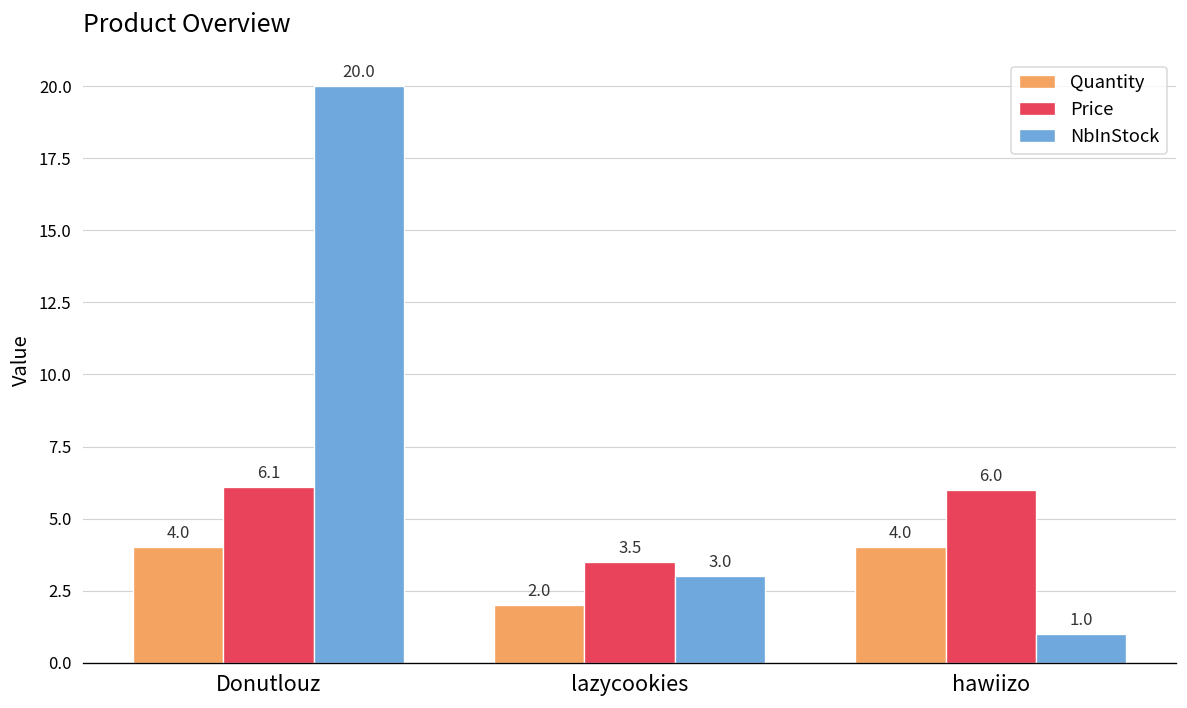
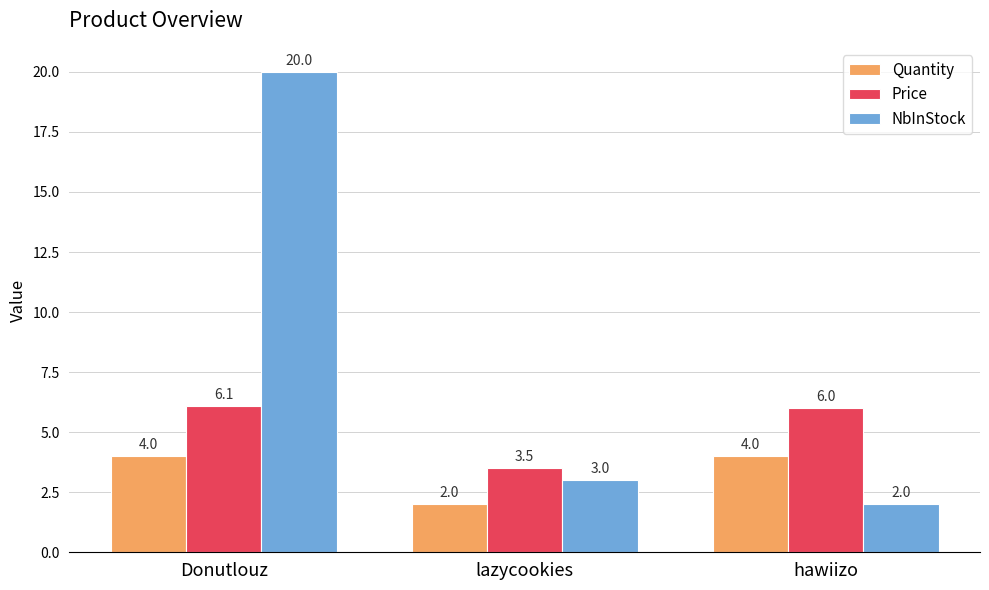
NbInStock, hawiizo: 1.0 -> 2.0
